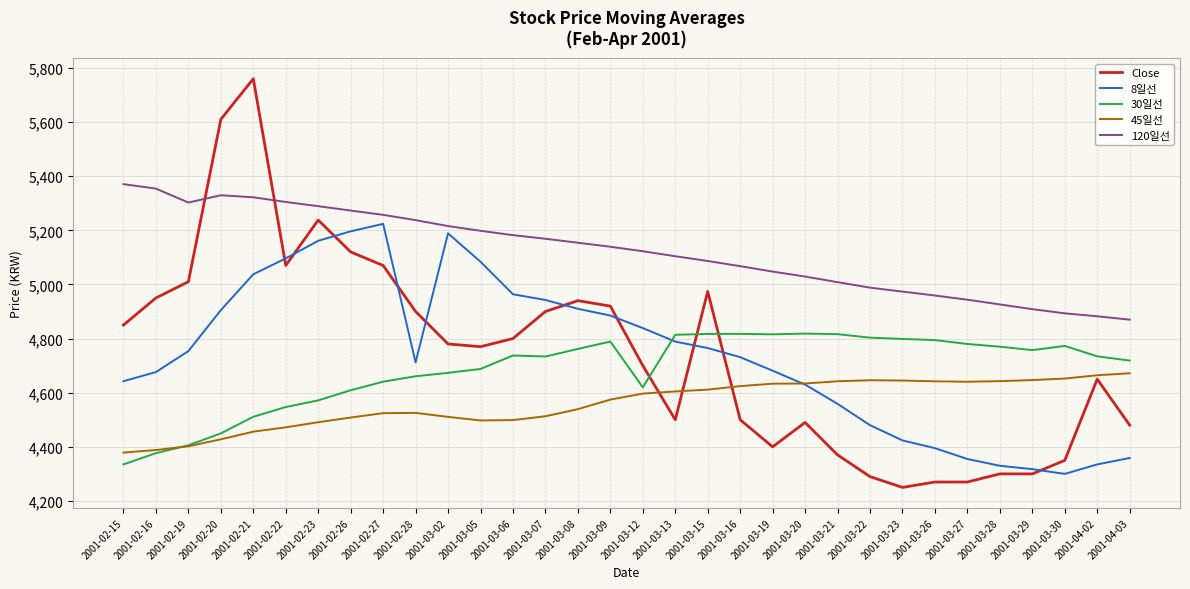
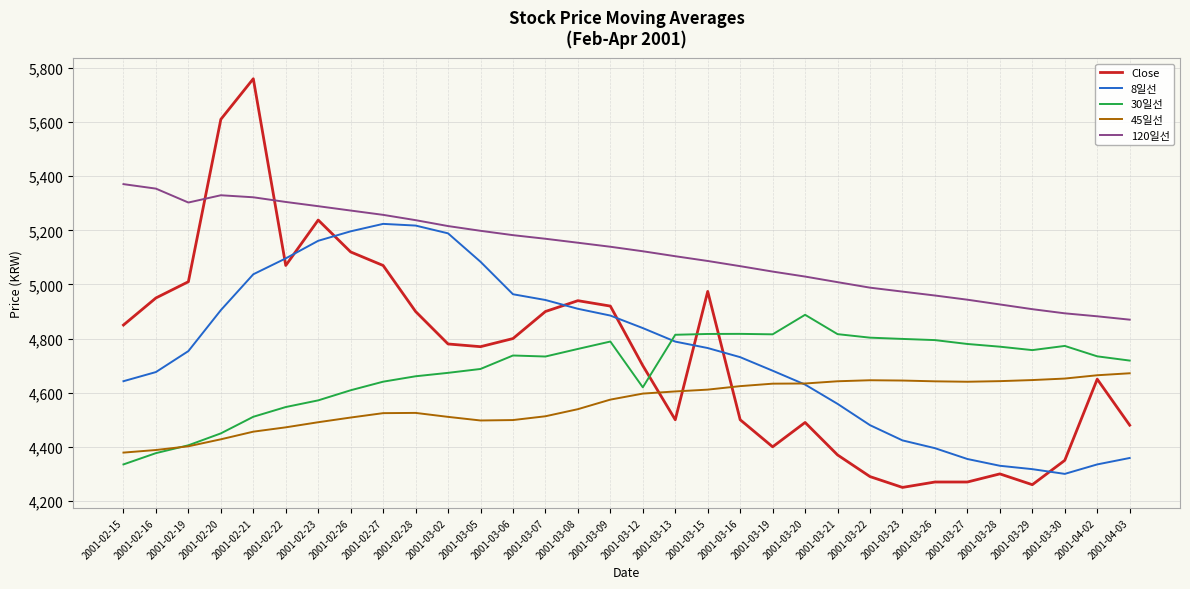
8일선, 2001-02-28: 4,710 -> 5,220
30일선, 2001-03-20: 4,820 -> 4,890
Close, 2001-03-29: 4,300 -> 4,260
